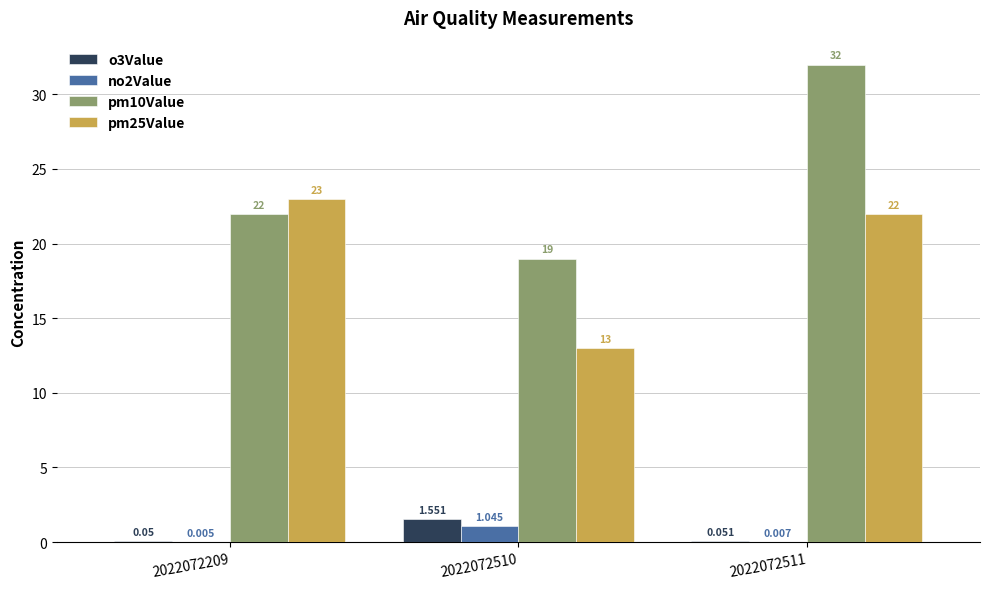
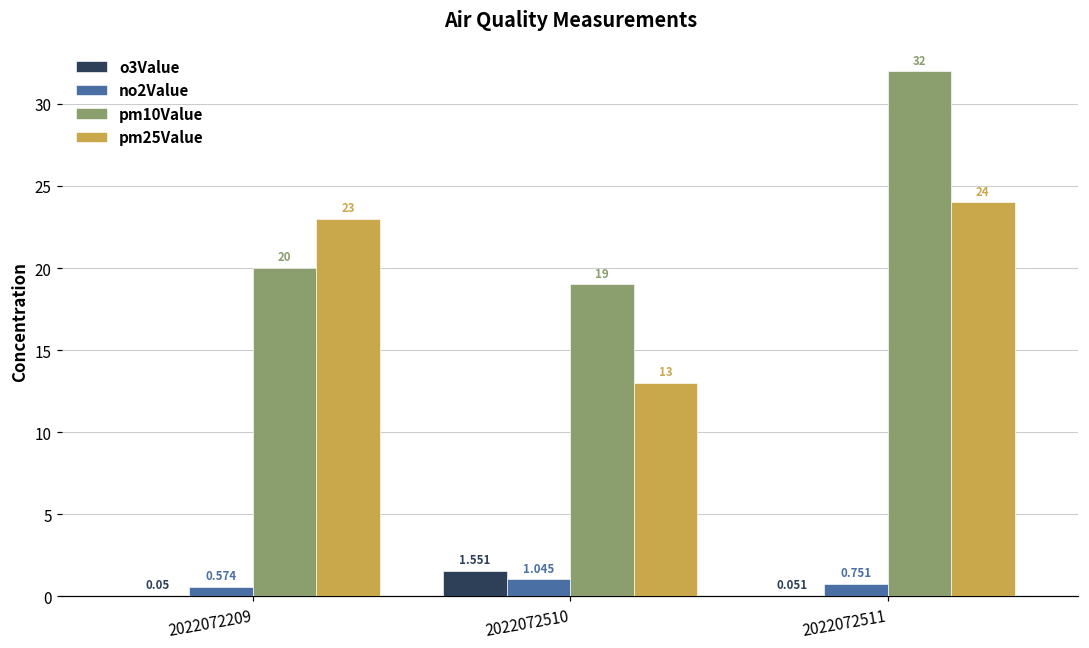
no2Value, 2022072209: 0.005 -> 0.574
pm10Value, 2022072209: 22 -> 20
no2Value, 2022072511: 0.007 -> 0.751
pm25Value, 2022072511: 22 -> 24
